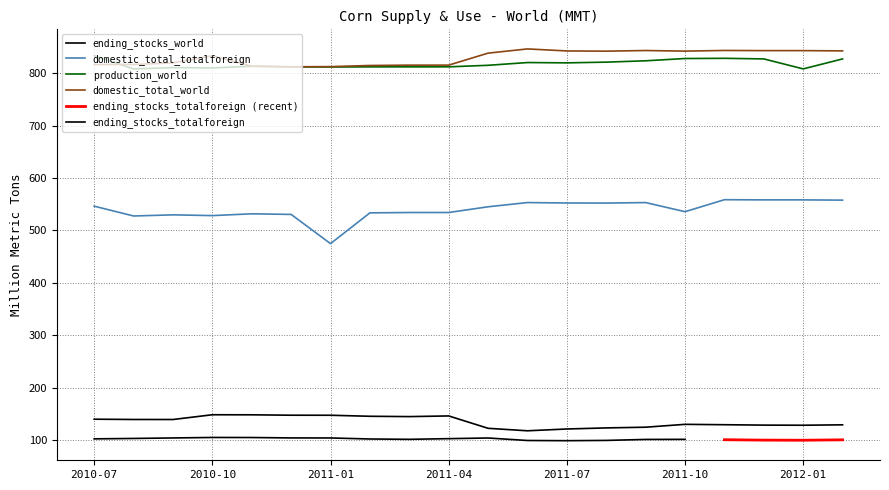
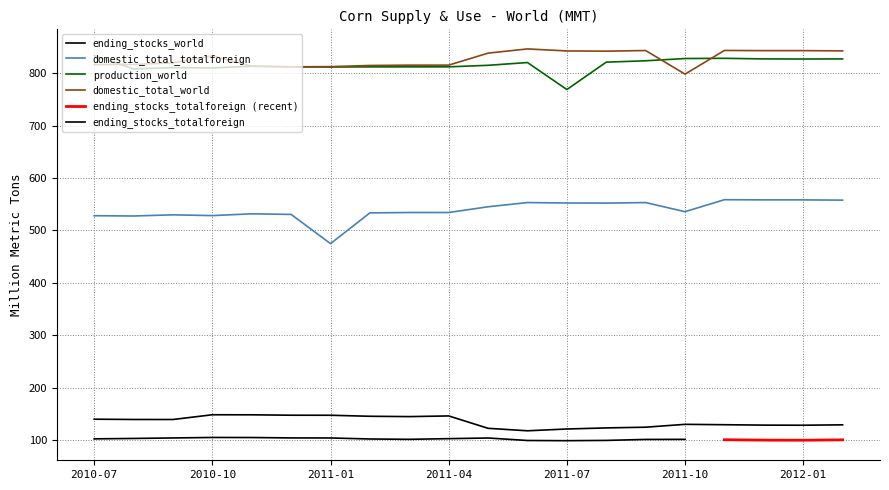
domestic_total_totalforeign, 2010-07: 550 -> 530
production_world, 2011-07: 820 -> 770
domestic_total_world, 2011-10: 840 -> 800
production_world, 2012-01: 810 -> 830
